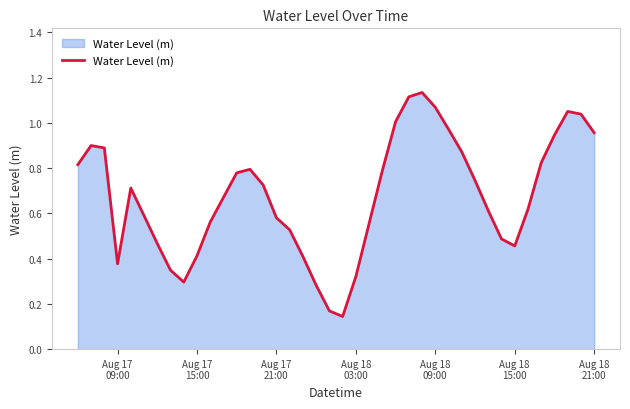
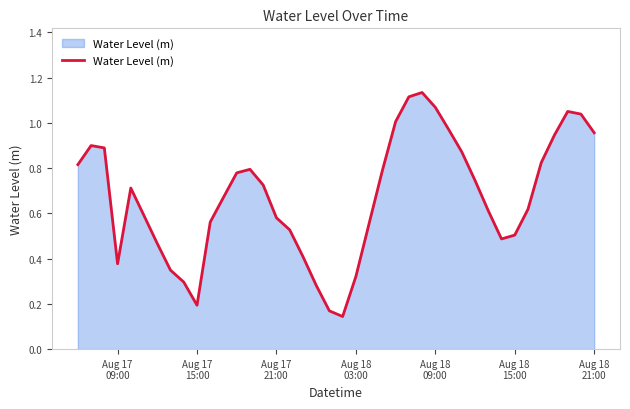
Aug 17 15:00: 0.41 -> 0.19
Aug 18 15:00: 0.46 -> 0.50
